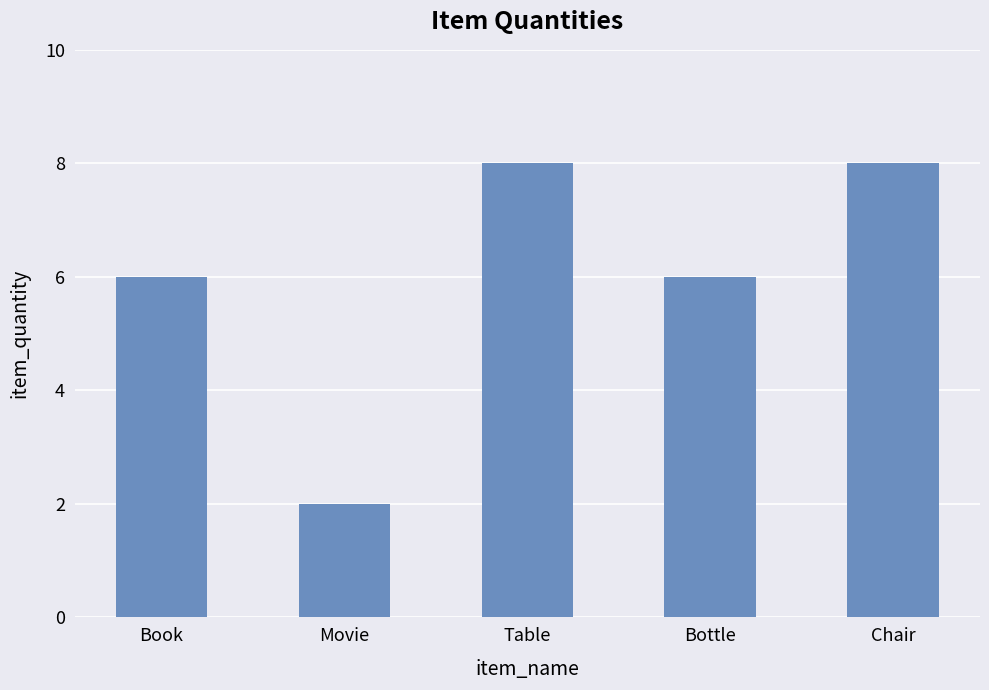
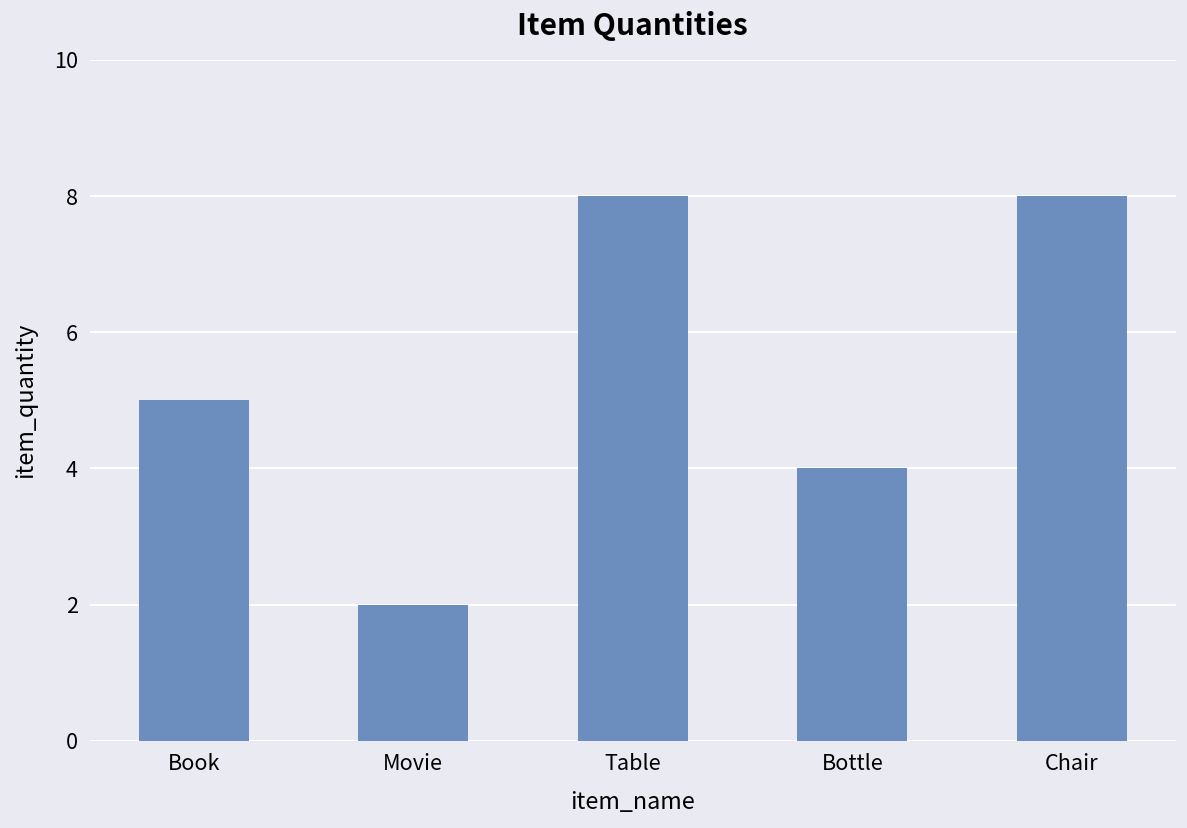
Book: 6 -> 5
Bottle: 6 -> 4
